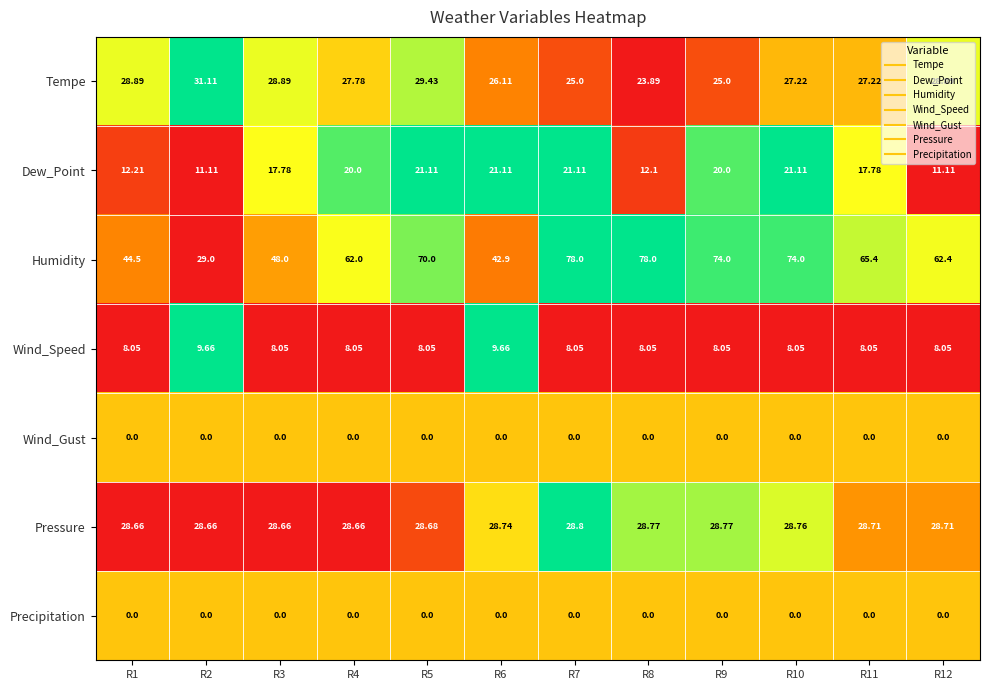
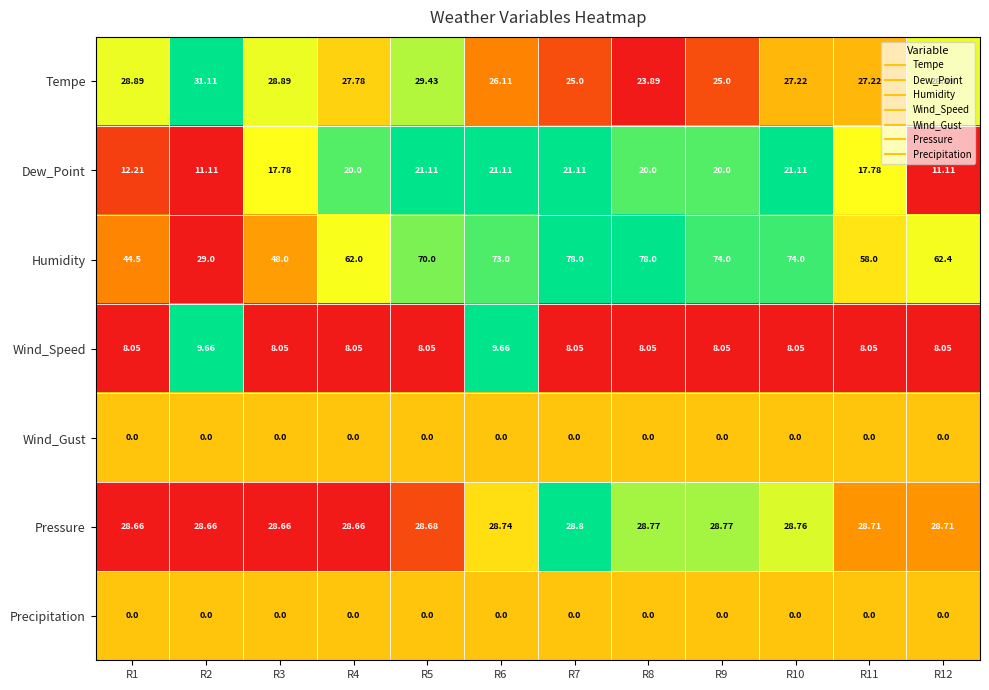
Dew_Point, R8: 12.1 -> 20.0
Humidity, R6: 42.9 -> 73.0
Humidity, R11: 65.4 -> 58.0
